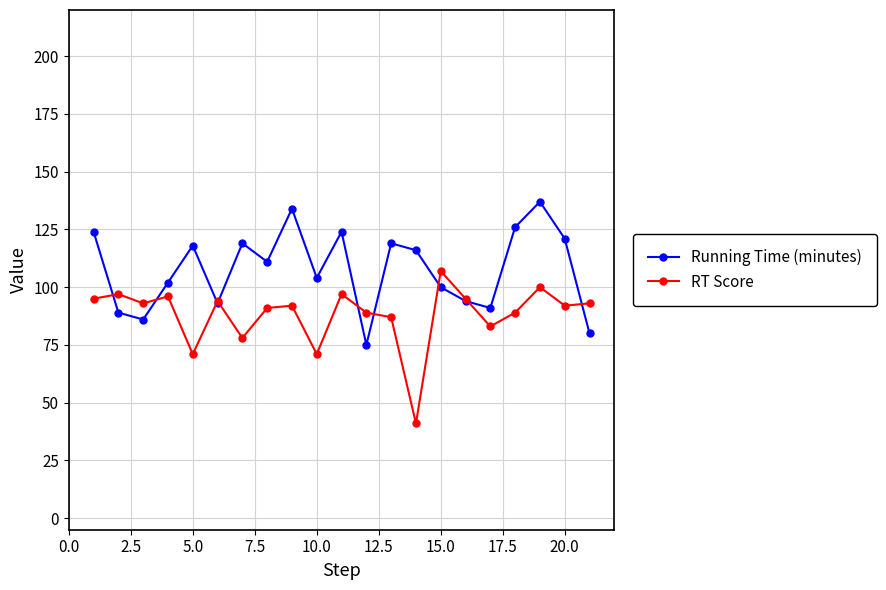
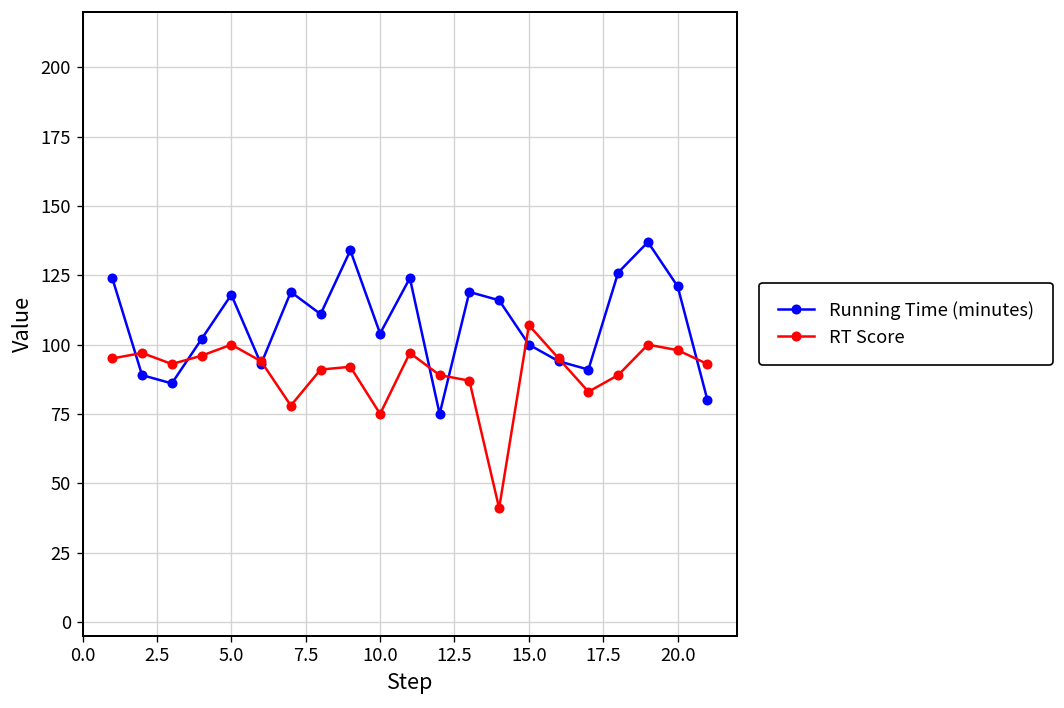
RT Score, 5.0: 71 -> 100
RT Score, 10.0: 71 -> 75
RT Score, 20.0: 92 -> 98
